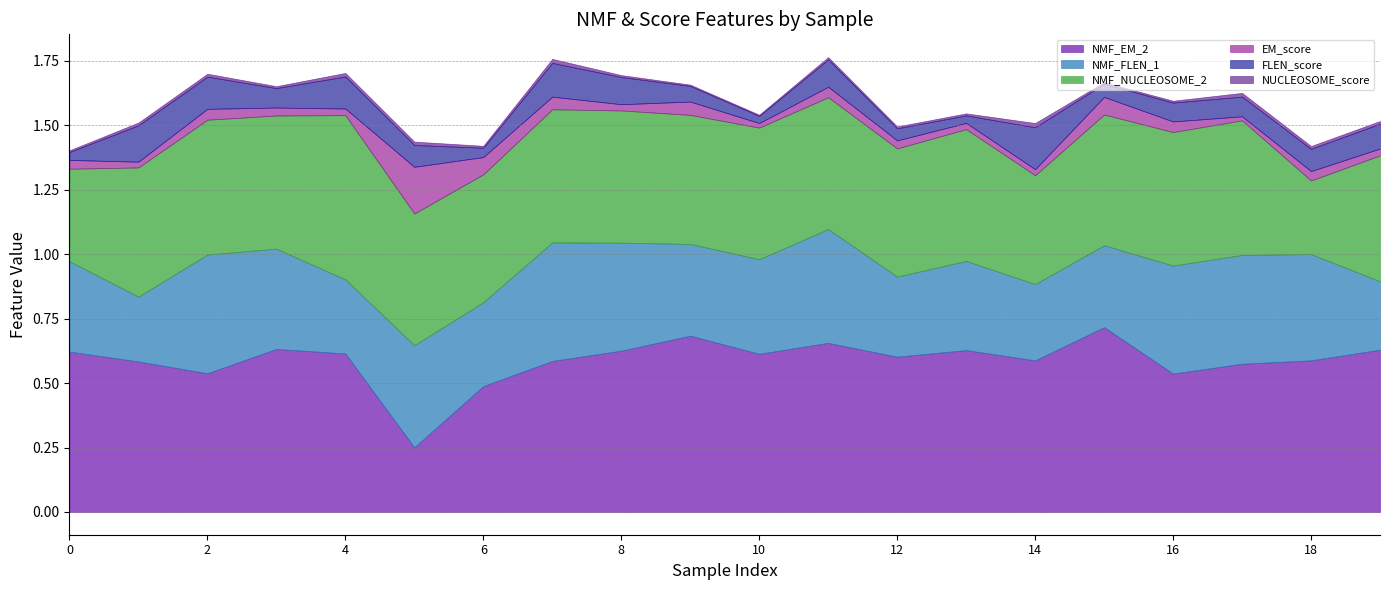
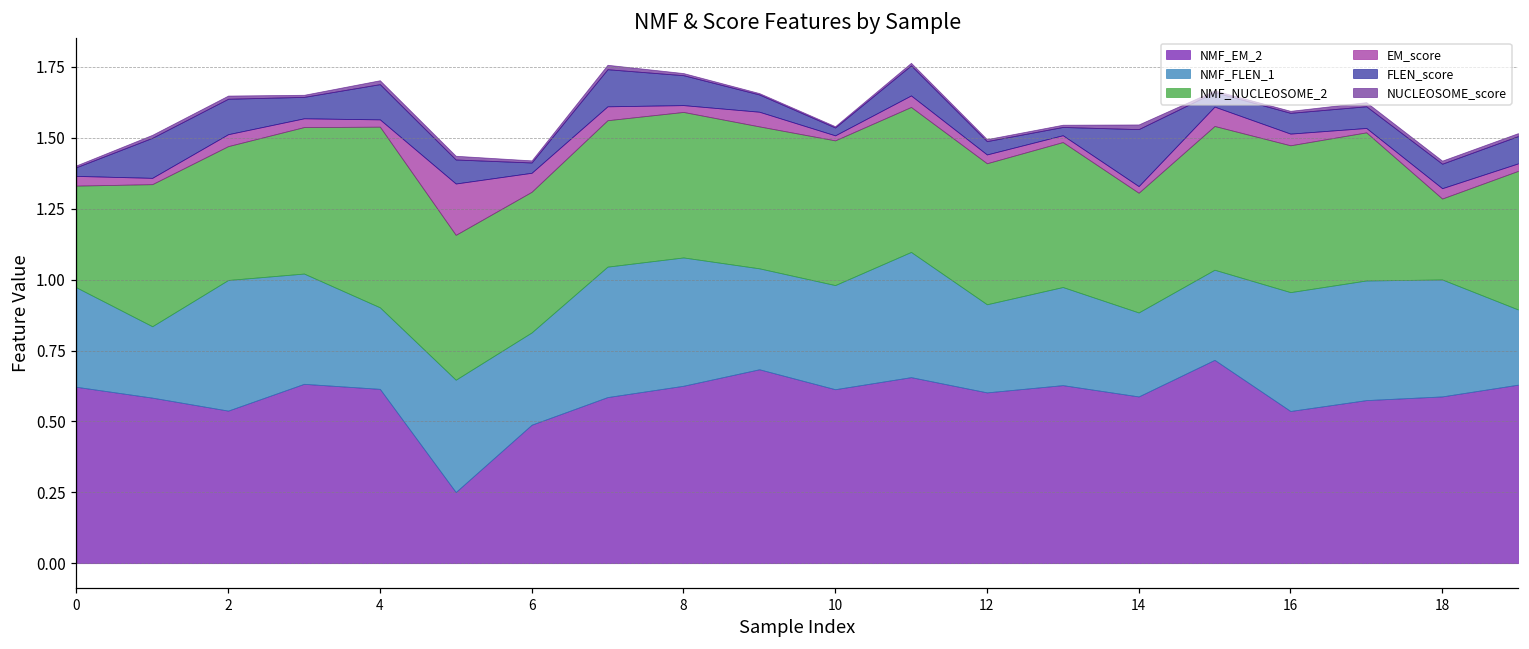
NMF_NUCLEOSOME_2, 2: 0.52 -> 0.47
NMF_FLEN_1, 8: 0.42 -> 0.45
FLEN_score, 14: 0.16 -> 0.20
